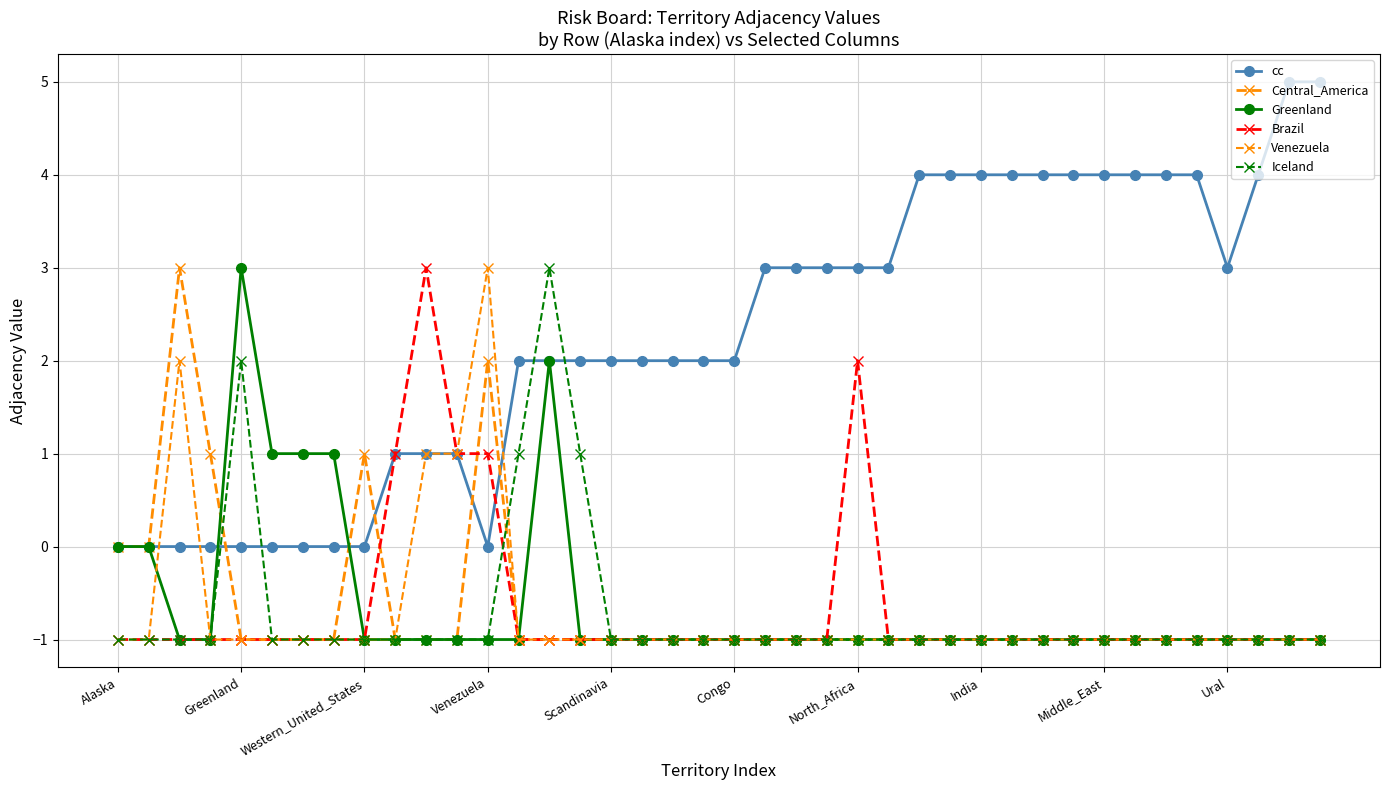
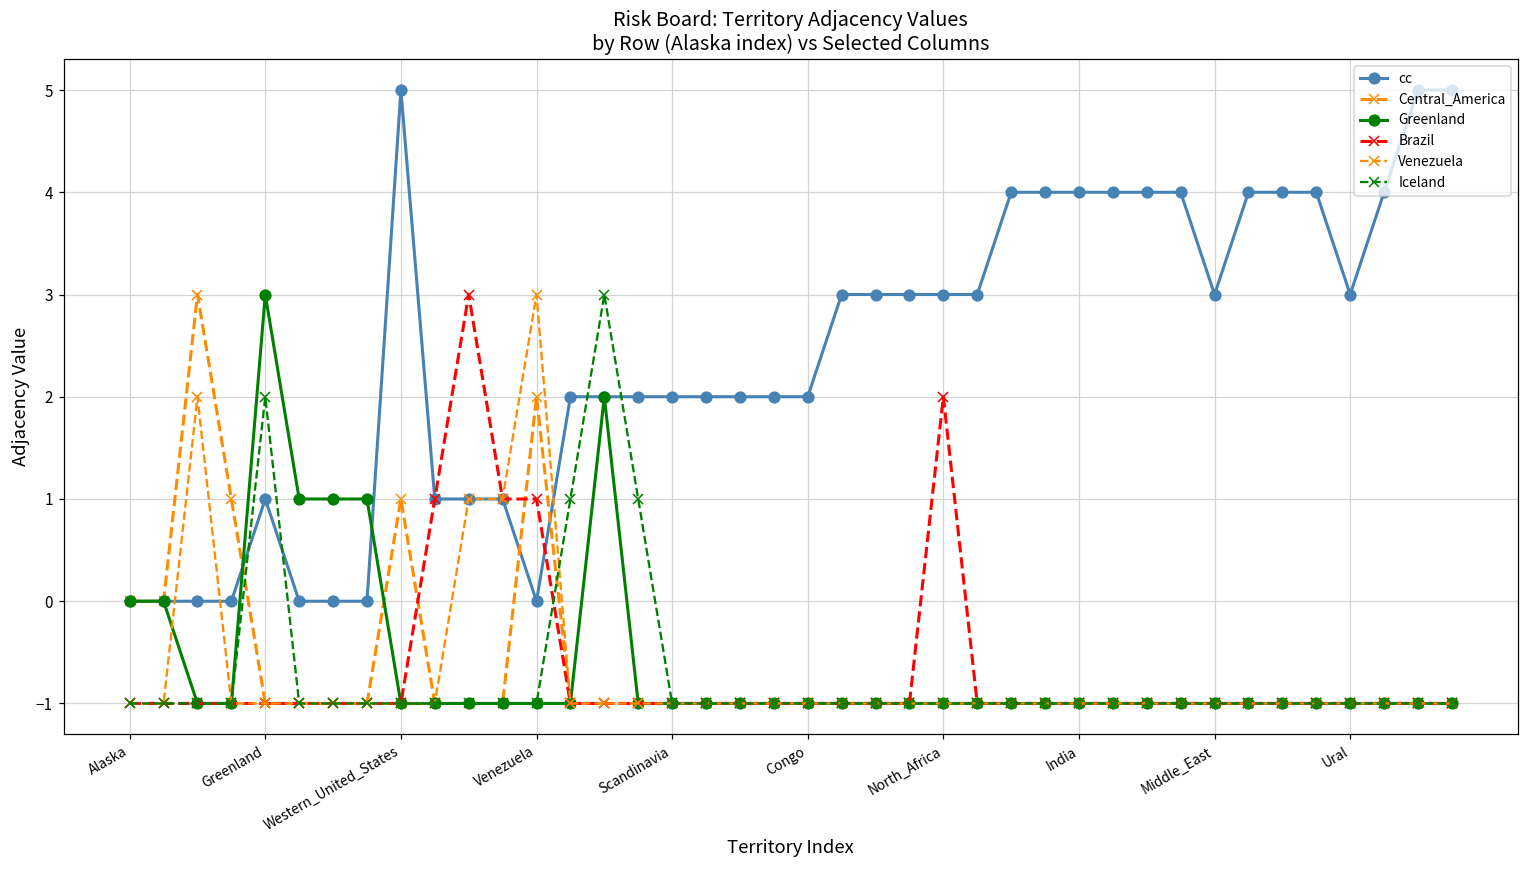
cc, Greenland: 0 -> 1
cc, Western_United_States: 0 -> 5
cc, Middle_East: 4 -> 3
